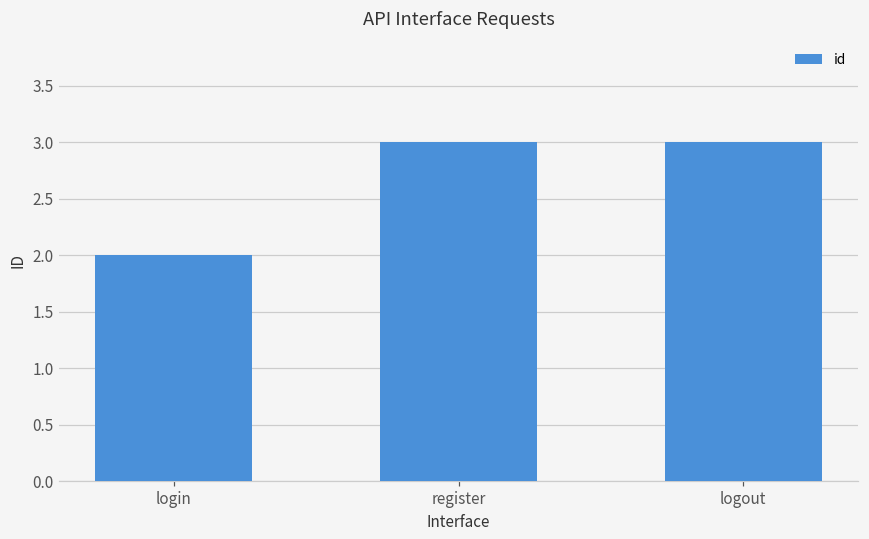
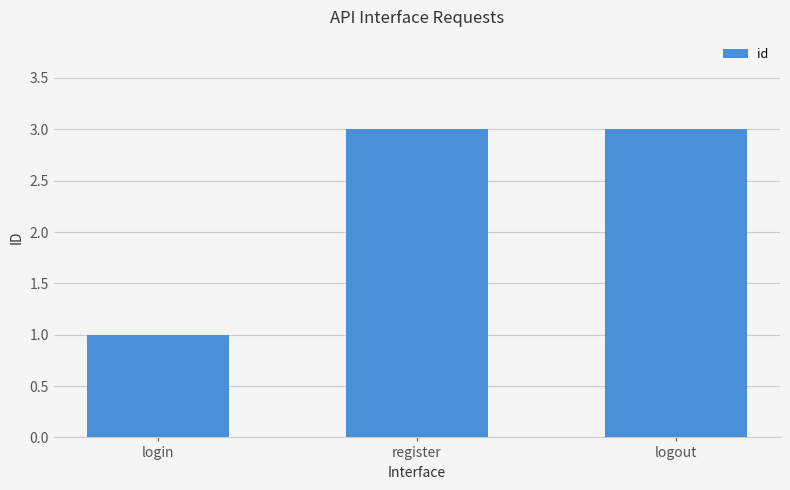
login: 2 -> 1
